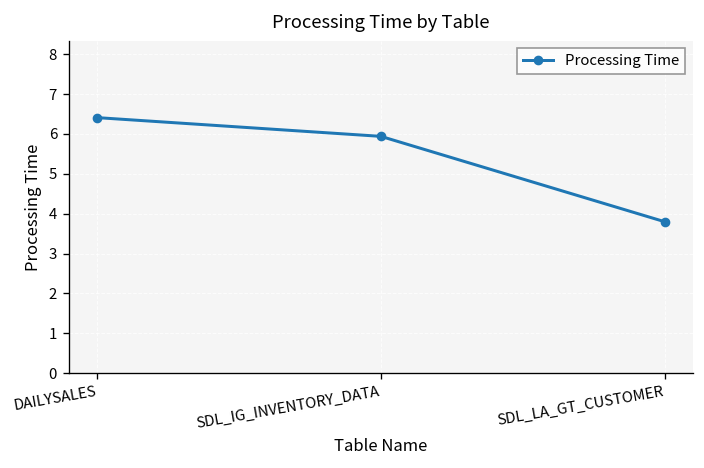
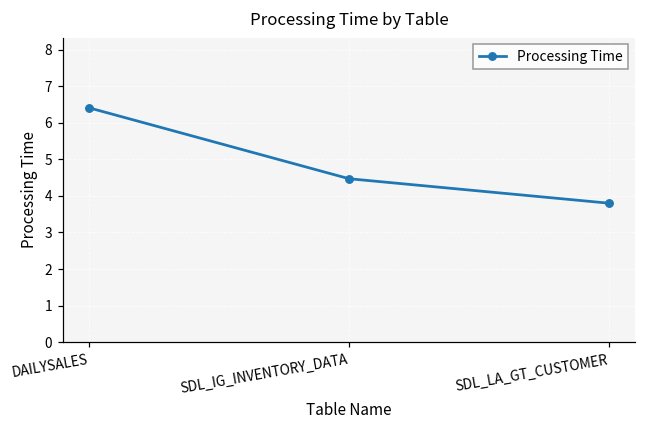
SDL_IG_INVENTORY_DATA: 5.9 -> 4.5
